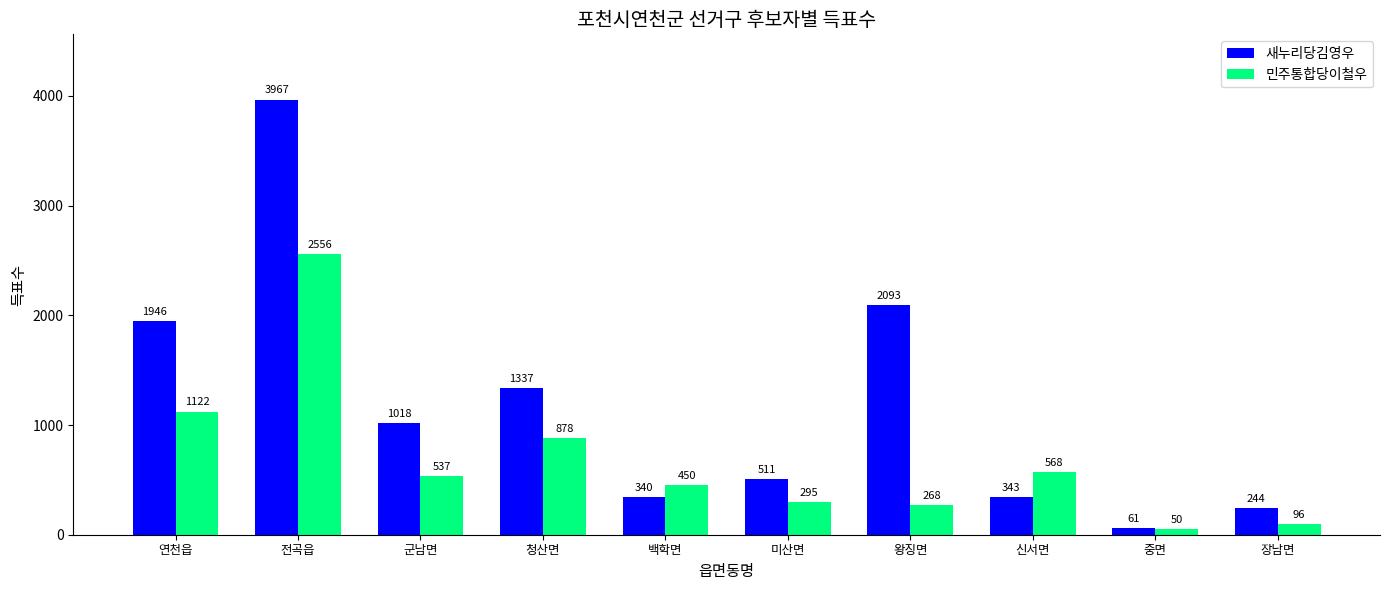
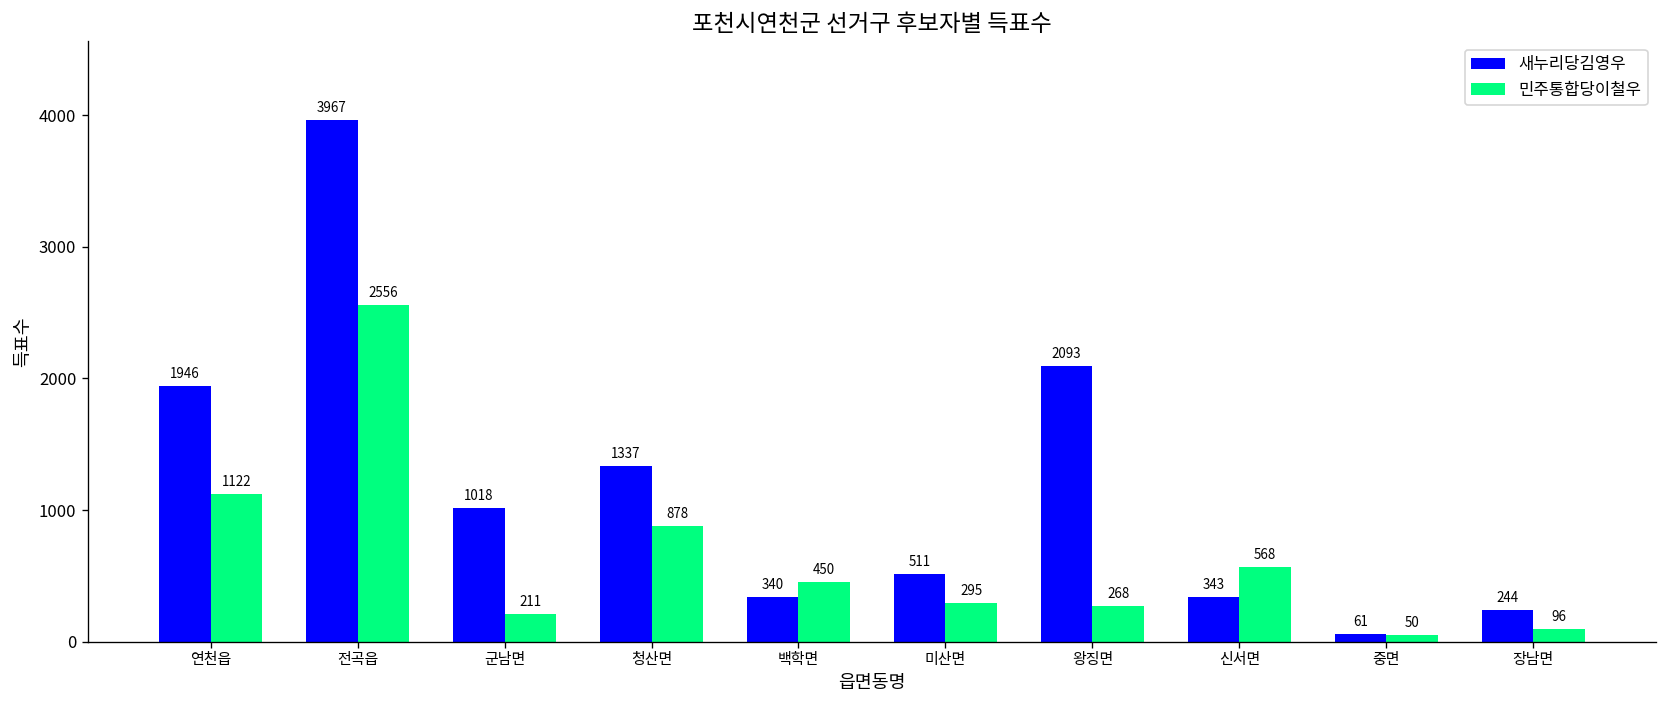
민주통합당이철우, 군남면: 537 -> 211
